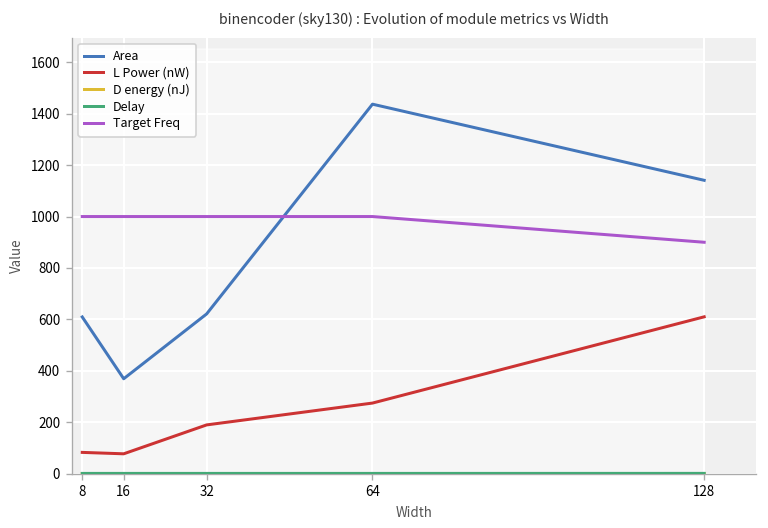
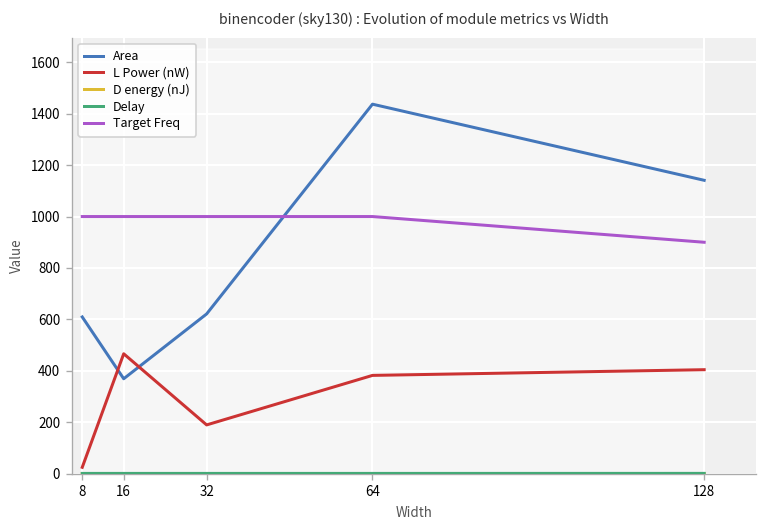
L Power (nW), 8: 80 -> 20
L Power (nW), 16: 80 -> 470
L Power (nW), 64: 270 -> 380
L Power (nW), 128: 610 -> 400
